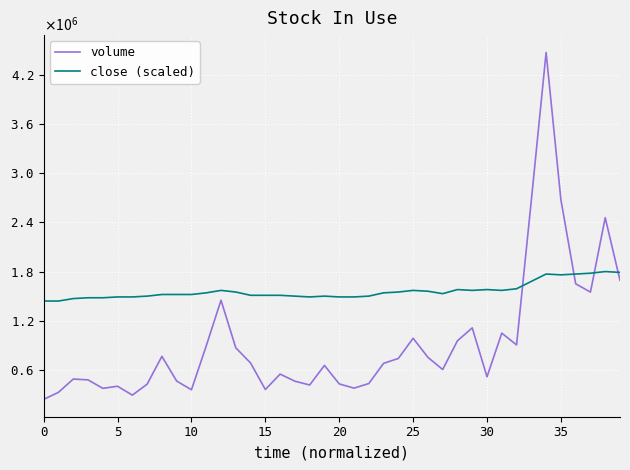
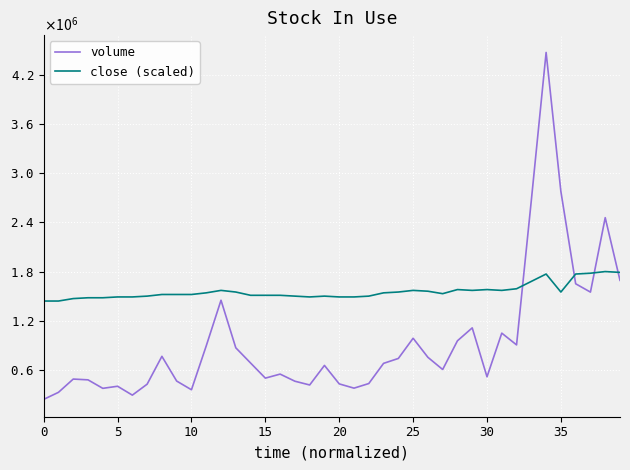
volume, 15: 400000 -> 500000
volume, 35: 2700000 -> 2800000
close (scaled), 35: 1800000 -> 1600000
